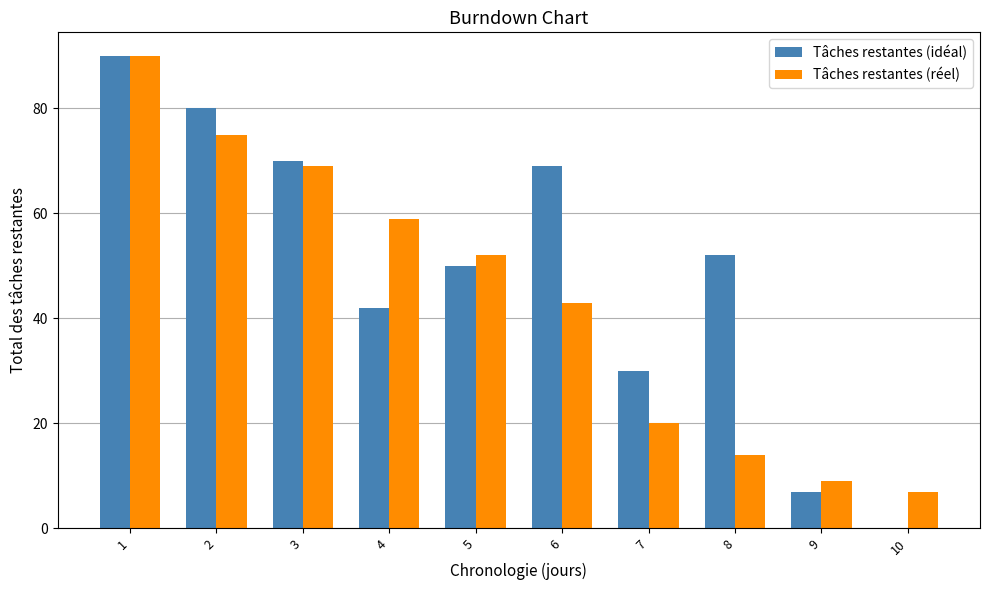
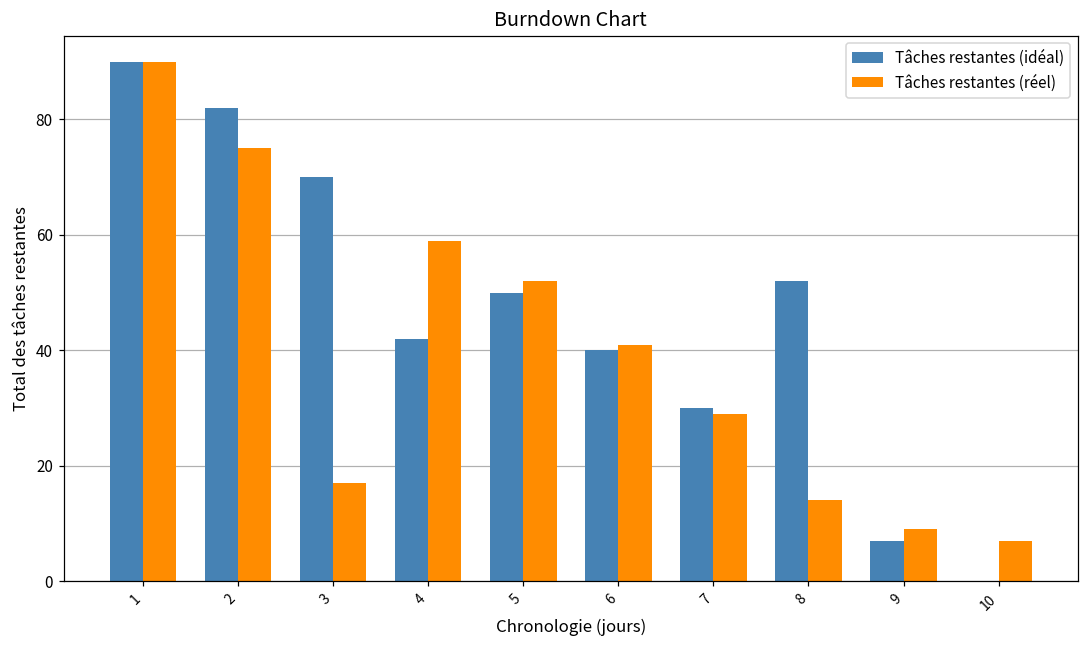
Tâches restantes (idéal), 2: 80 -> 82
Tâches restantes (réel), 3: 69 -> 17
Tâches restantes (idéal), 6: 69 -> 40
Tâches restantes (réel), 6: 43 -> 41
Tâches restantes (réel), 7: 20 -> 29
